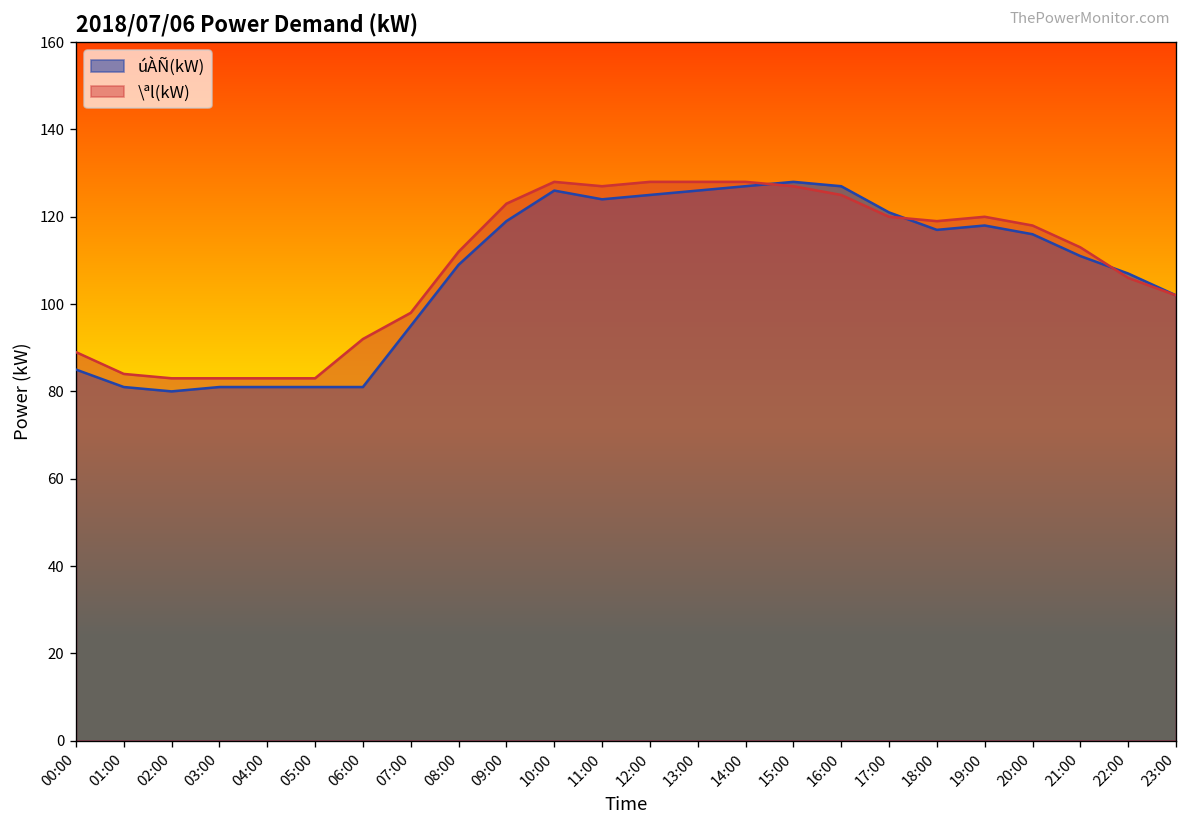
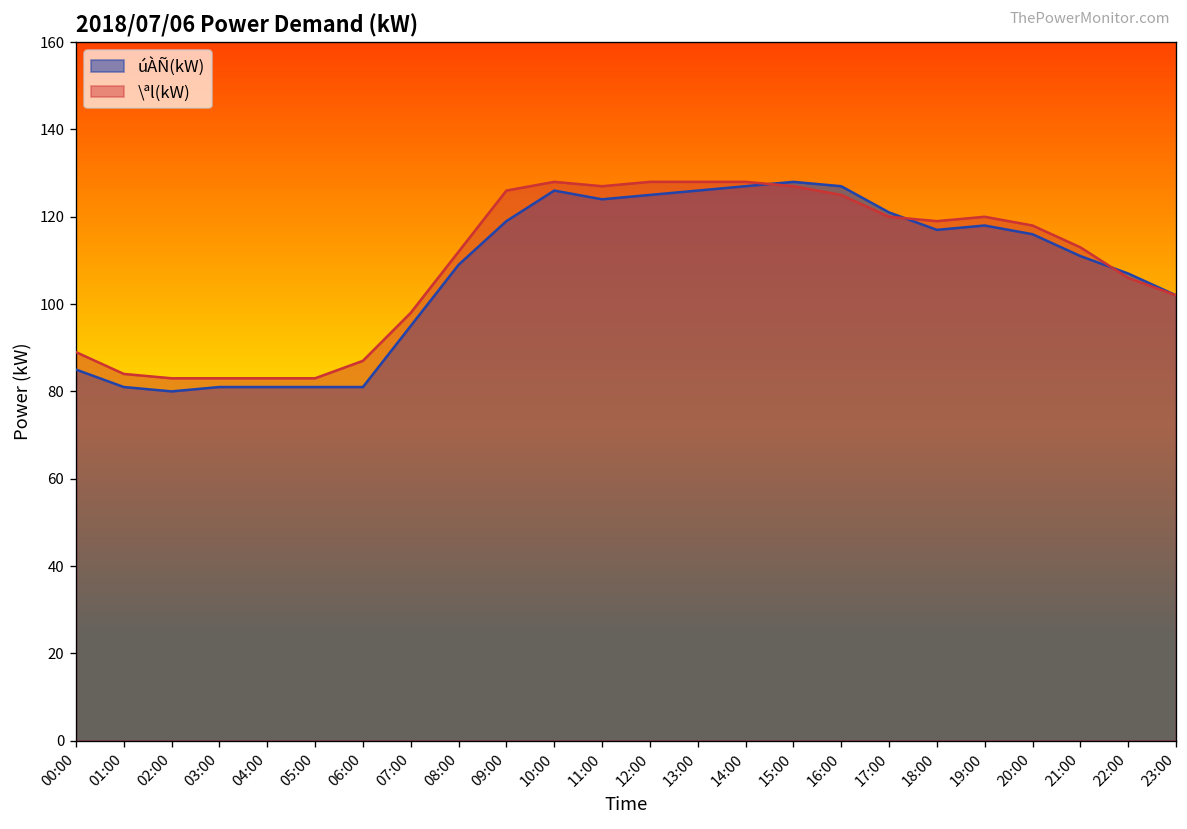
\ªl(kW), 06:00: 92 -> 87
\ªl(kW), 09:00: 123 -> 126
